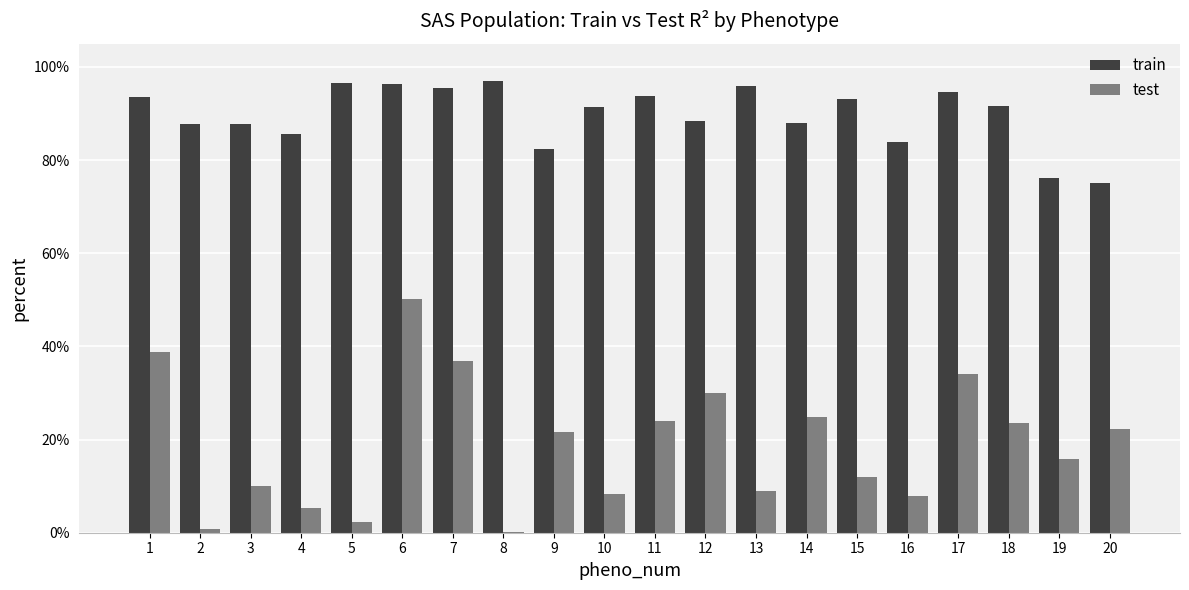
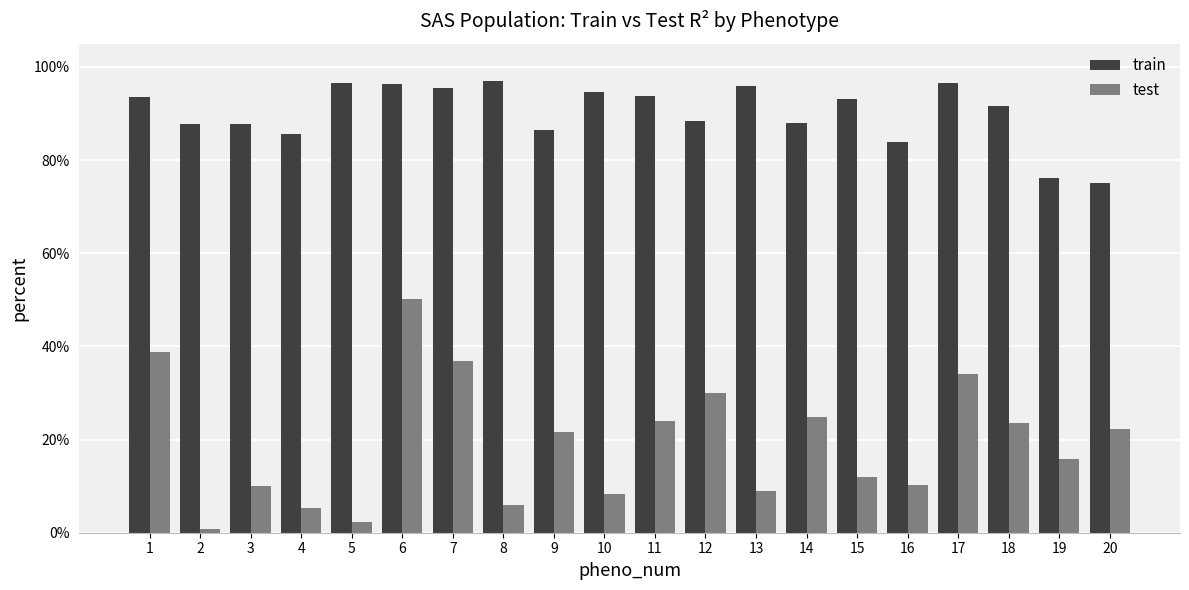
test, 8: 0% -> 6%
train, 9: 82% -> 87%
train, 10: 91% -> 95%
test, 16: 8% -> 10%
train, 17: 95% -> 97%
